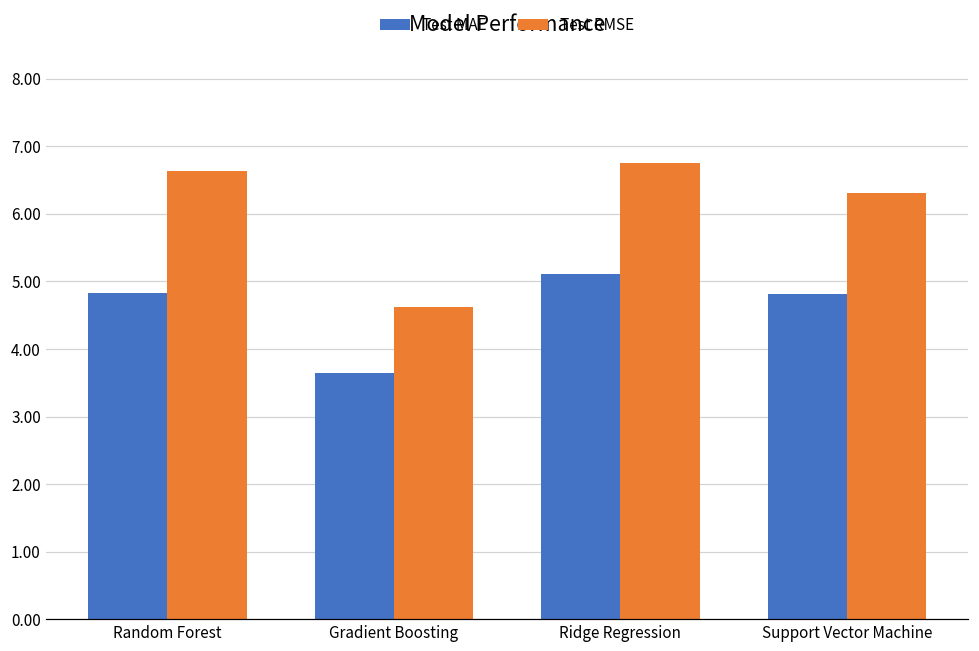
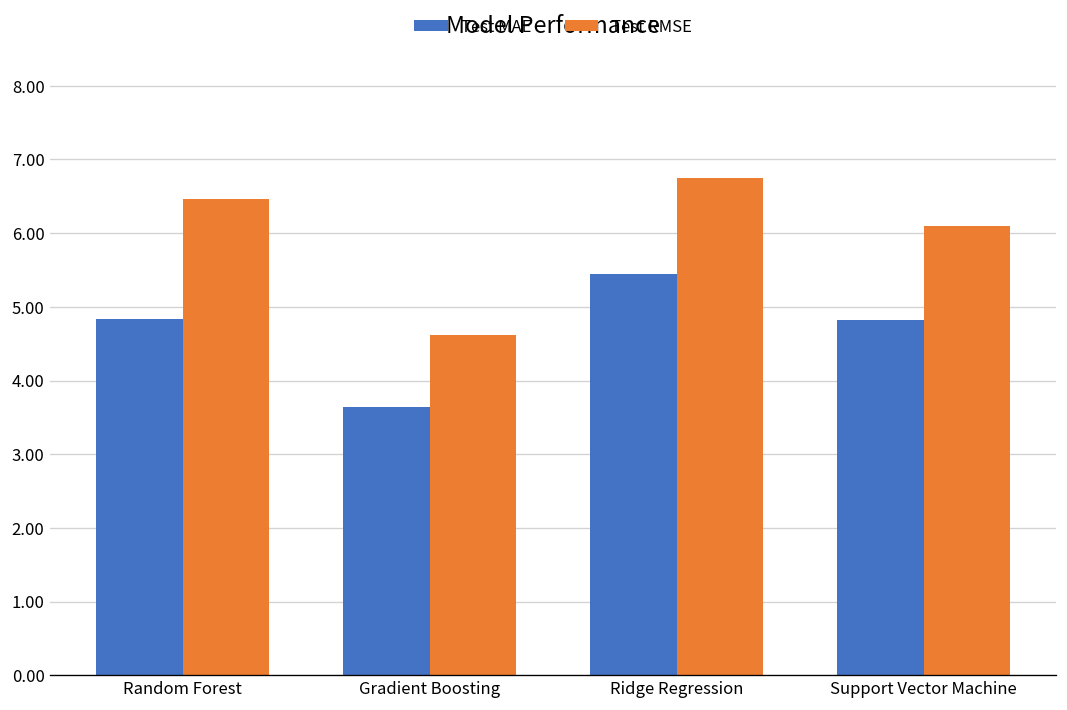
Test RMSE, Random Forest: 6.6 -> 6.5
Test MAE, Ridge Regression: 5.1 -> 5.4
Test RMSE, Support Vector Machine: 6.3 -> 6.1
